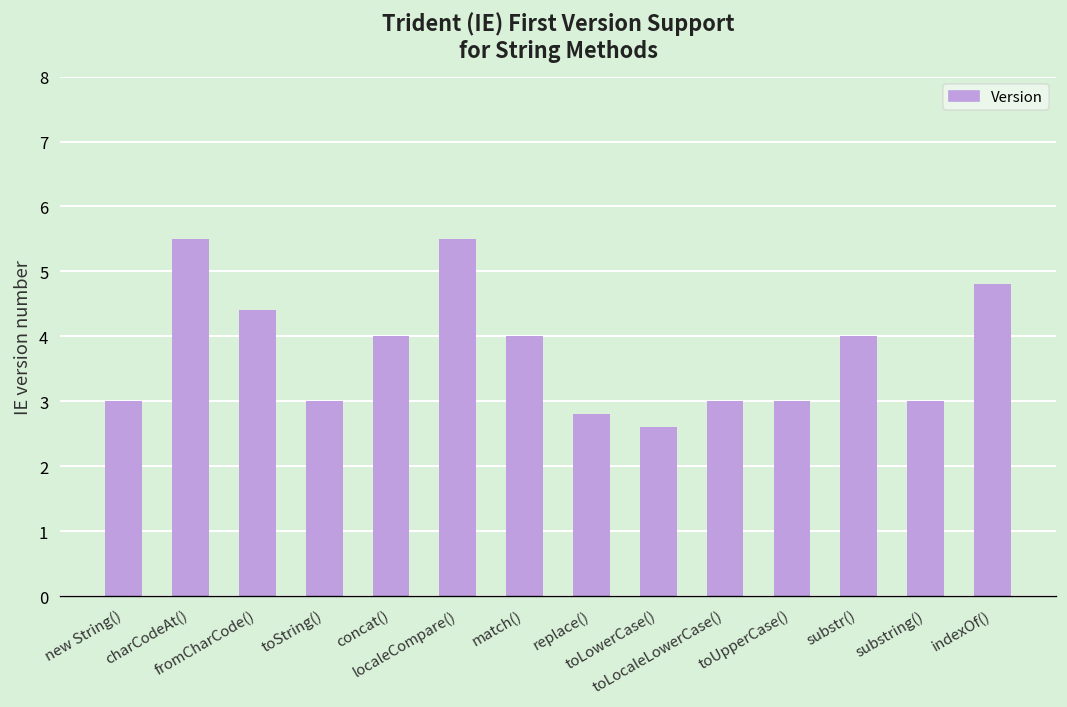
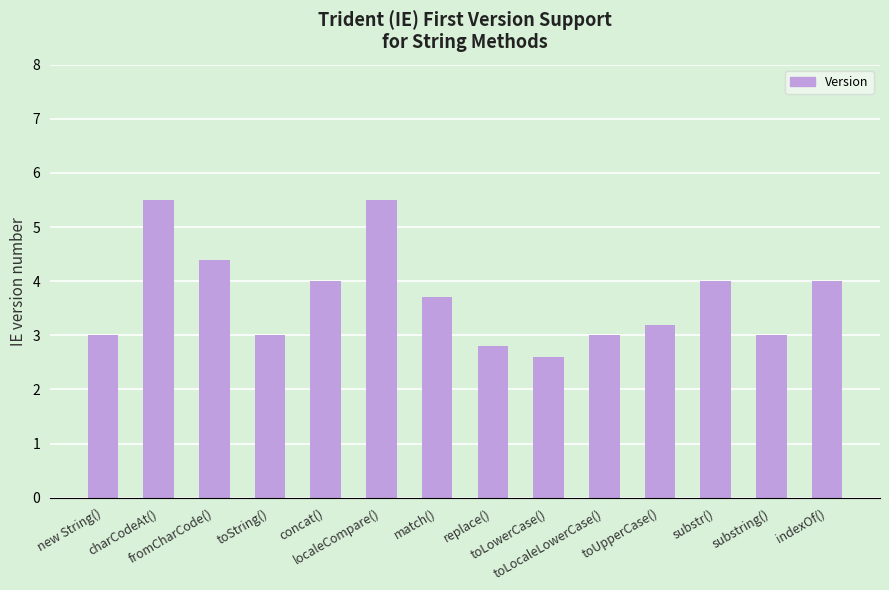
match(): 4.0 -> 3.7
toUpperCase(): 3.0 -> 3.2
indexOf(): 4.8 -> 4.0
